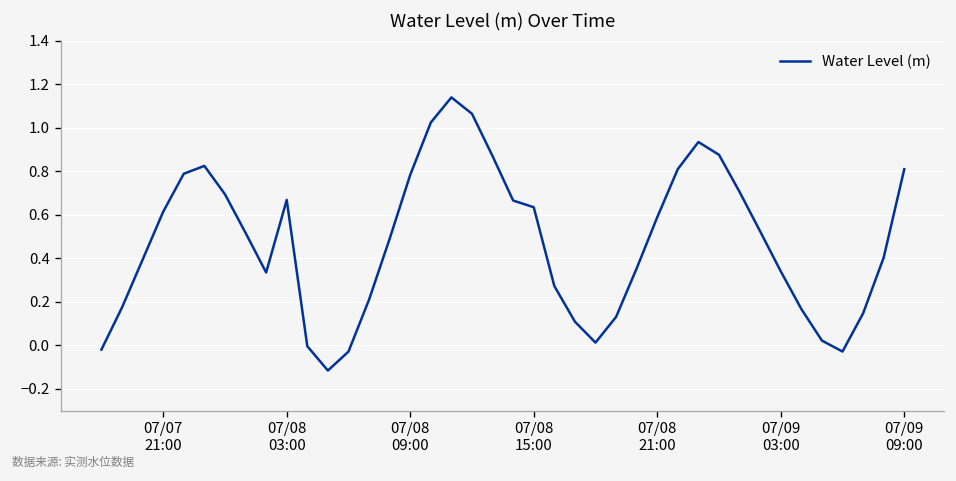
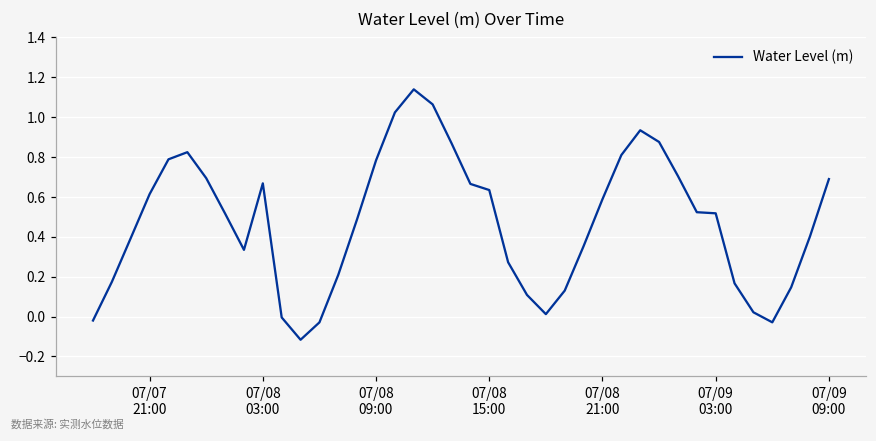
07/09 03:00: 0.34 -> 0.52
07/09 09:00: 0.81 -> 0.69
